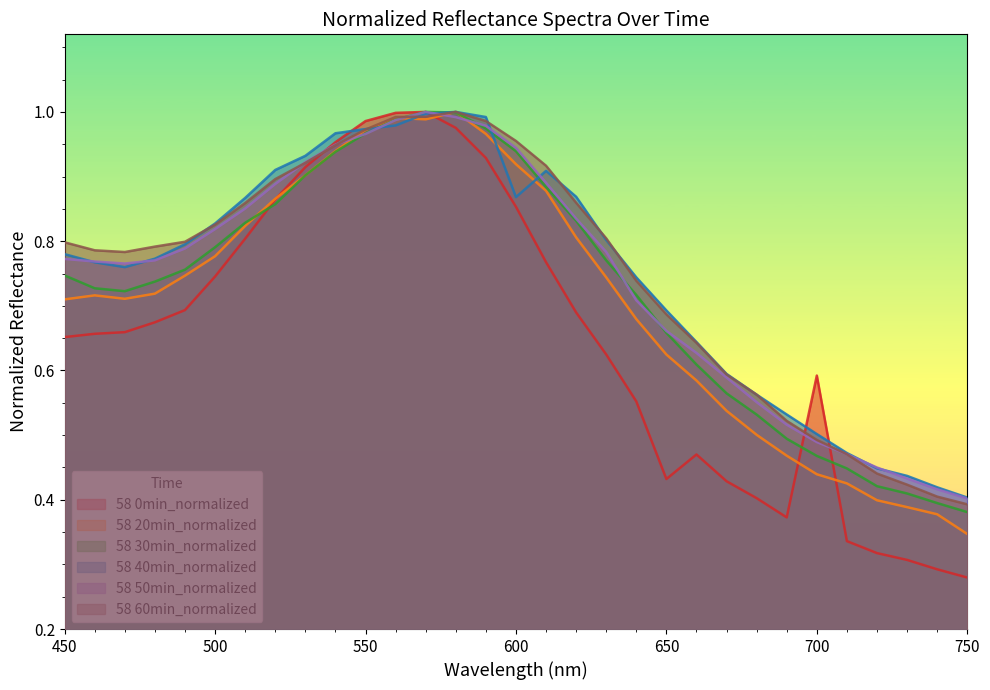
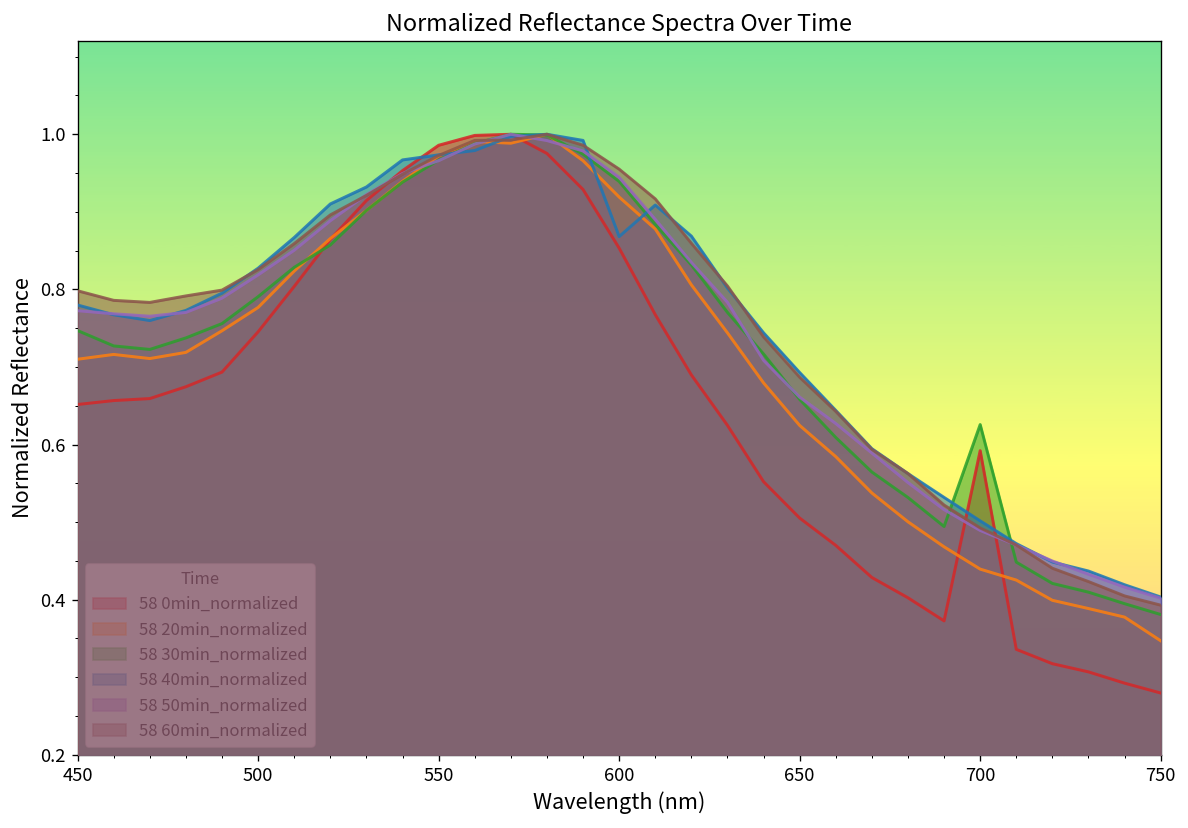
58 0min_normalized, 650: 0.43 -> 0.51
58 30min_normalized, 700: 0.47 -> 0.63
